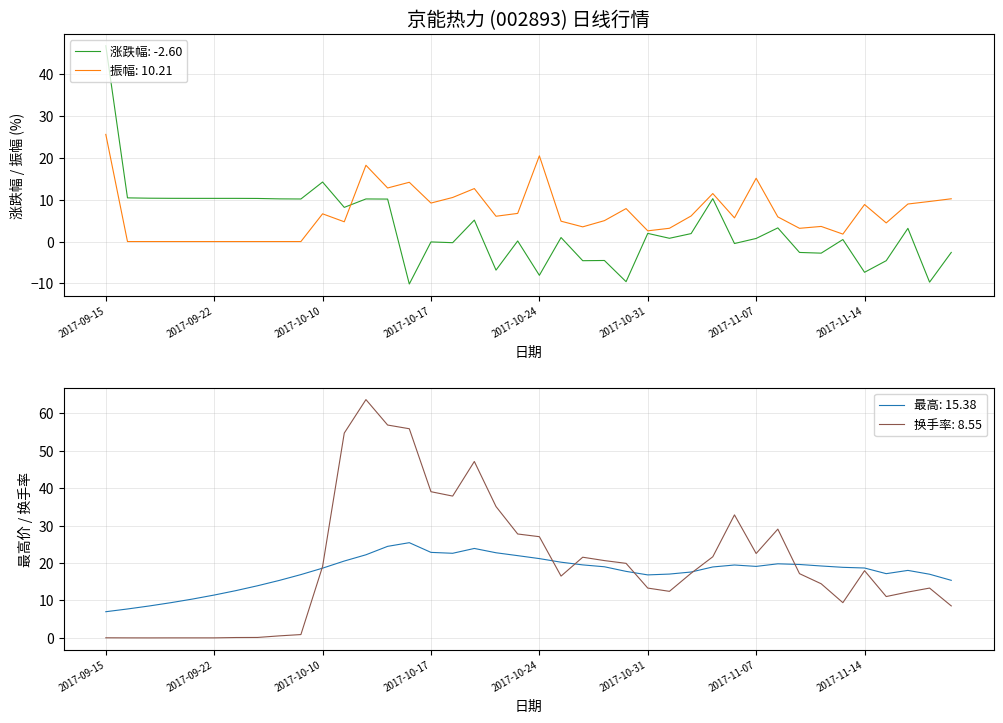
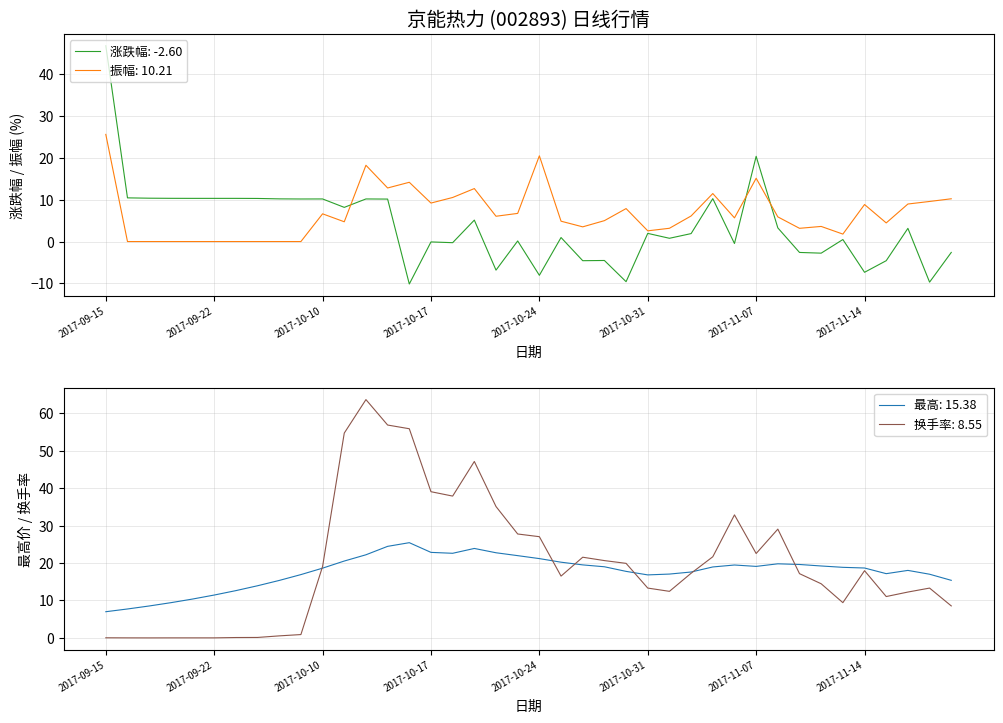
京能热力 (002893) 日线行情, 涨跌幅: -2.60, 2017-10-10: 14 -> 10
京能热力 (002893) 日线行情, 涨跌幅: -2.60, 2017-11-07: 1 -> 20
